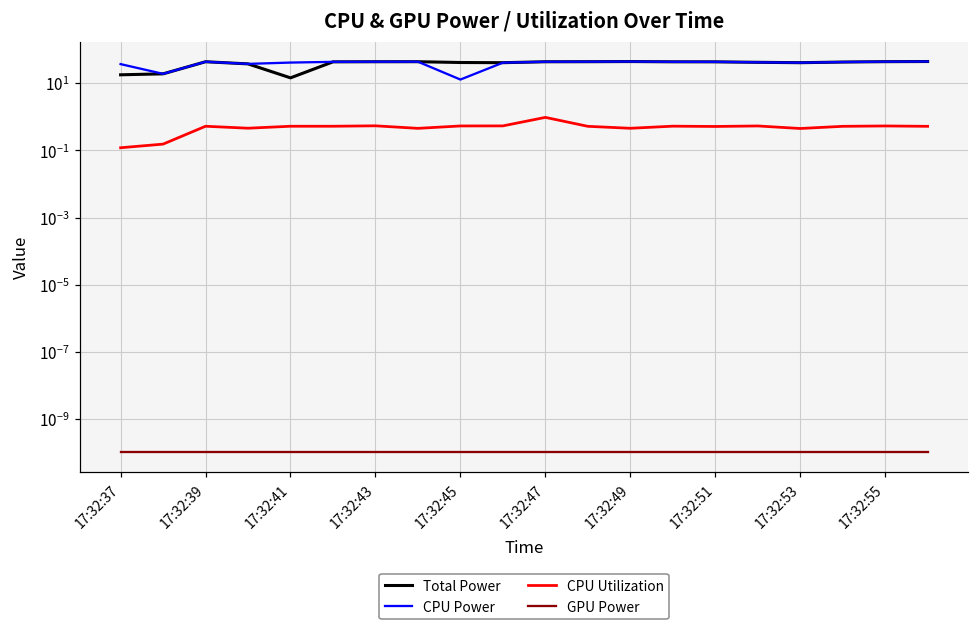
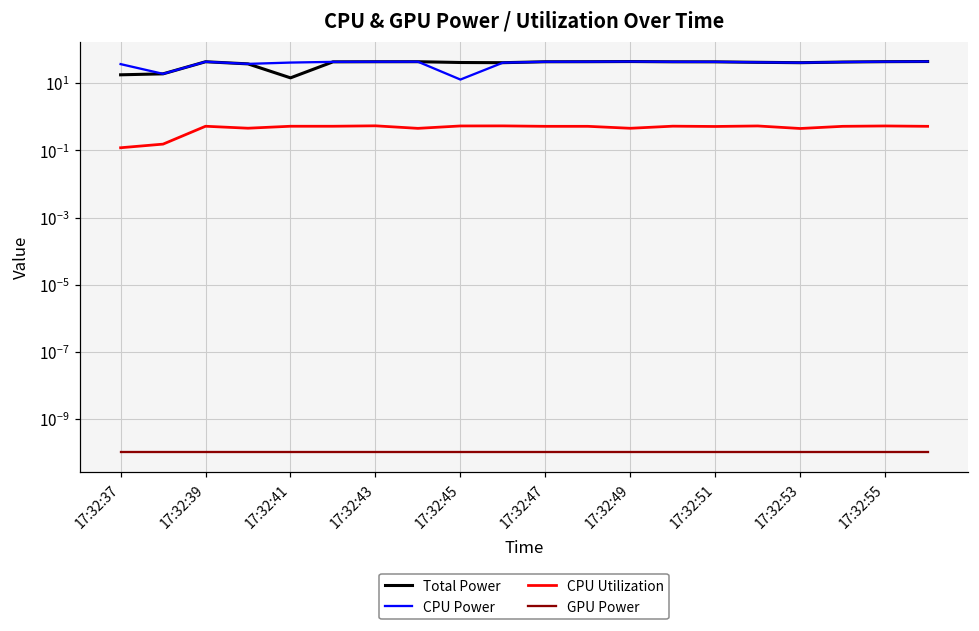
CPU Utilization, 17:32:47: 1.0 -> 0.5
